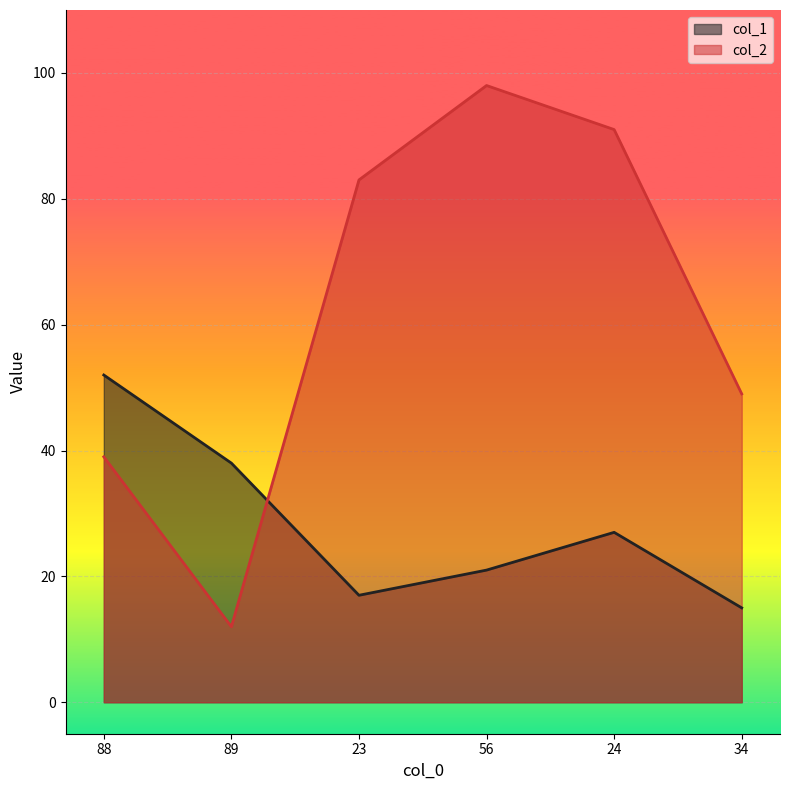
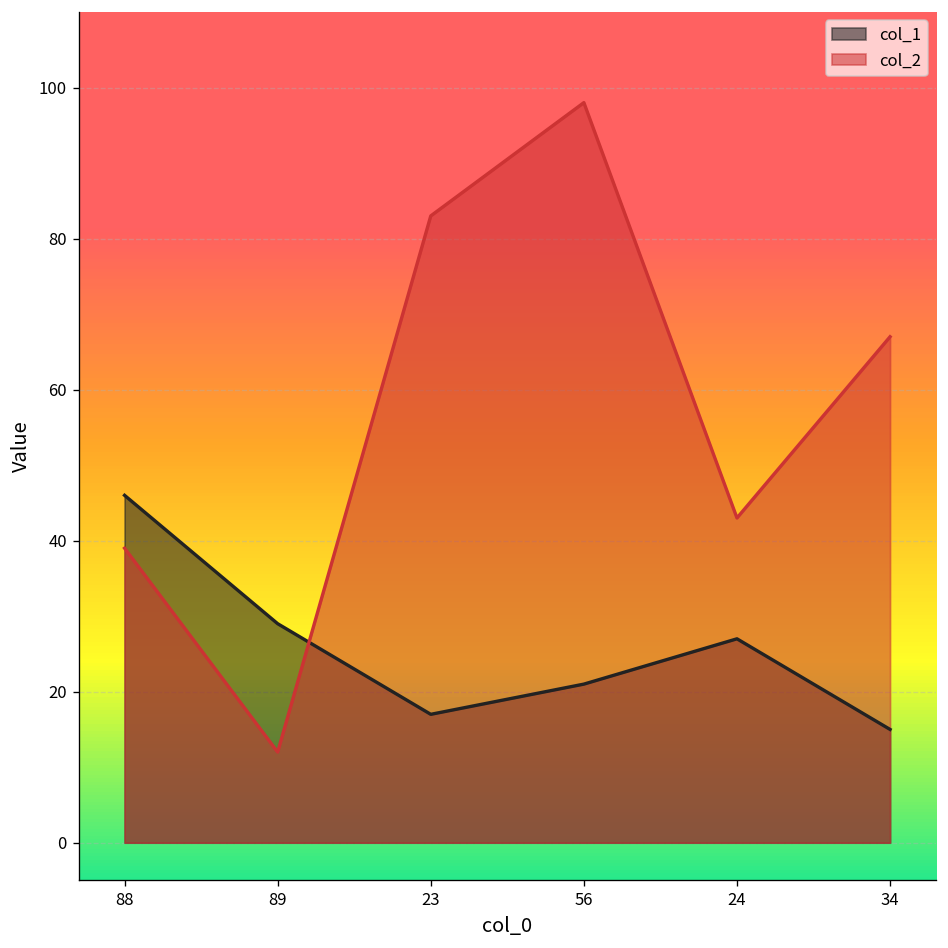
col_1, 88: 52 -> 46
col_1, 89: 38 -> 29
col_2, 24: 91 -> 43
col_2, 34: 49 -> 67
